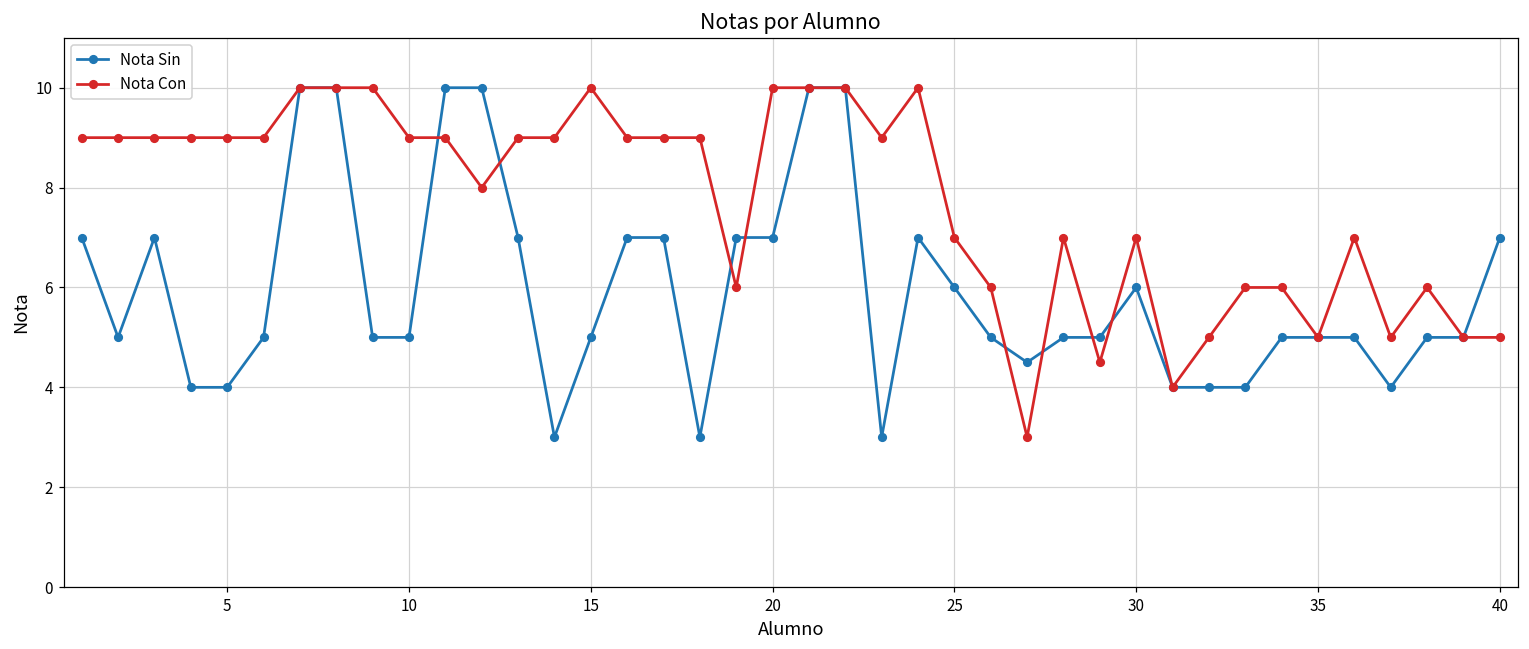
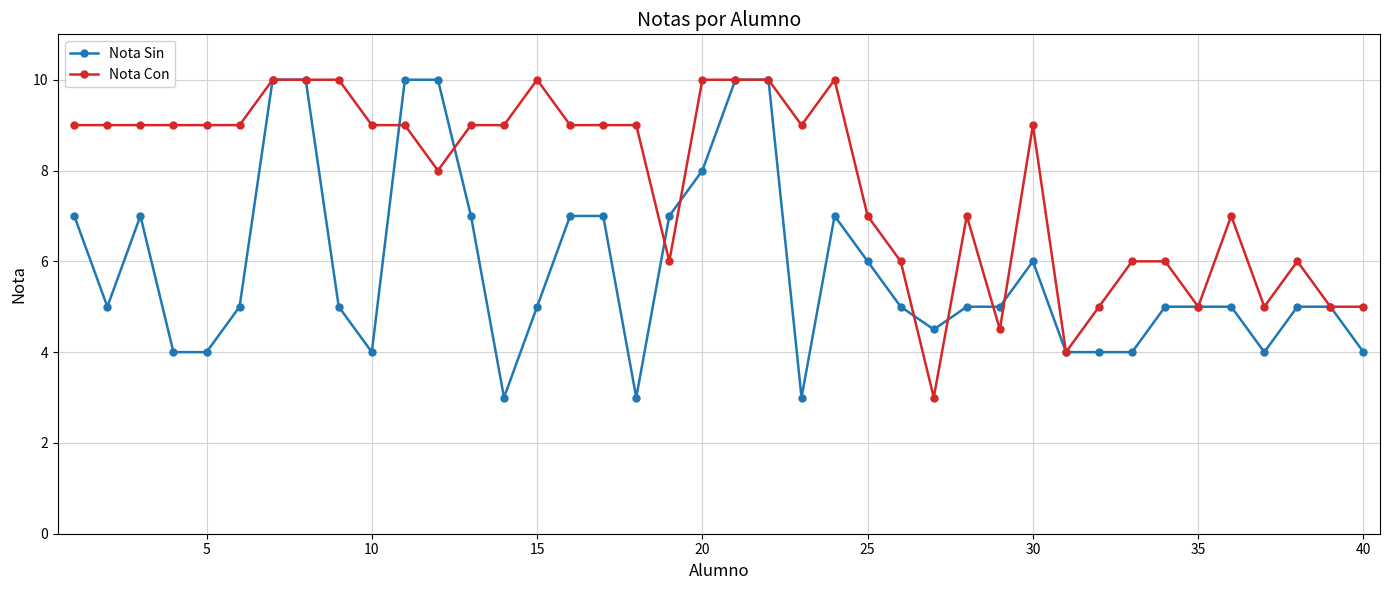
Nota Sin, 10: 5 -> 4
Nota Sin, 20: 7 -> 8
Nota Con, 30: 7 -> 9
Nota Sin, 40: 7 -> 4
